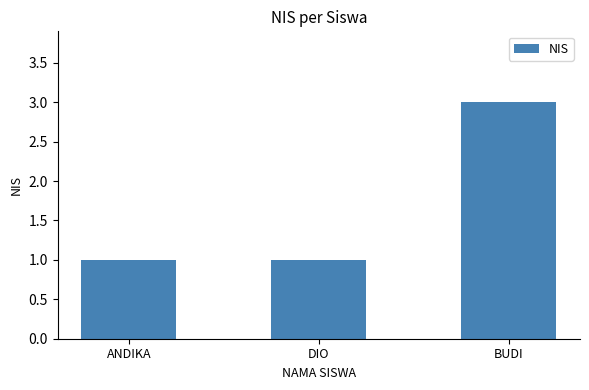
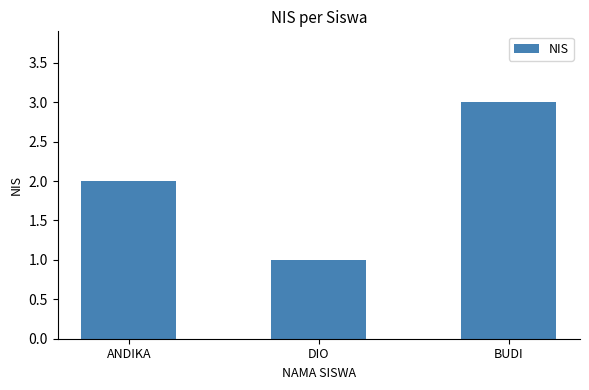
ANDIKA: 1 -> 2
